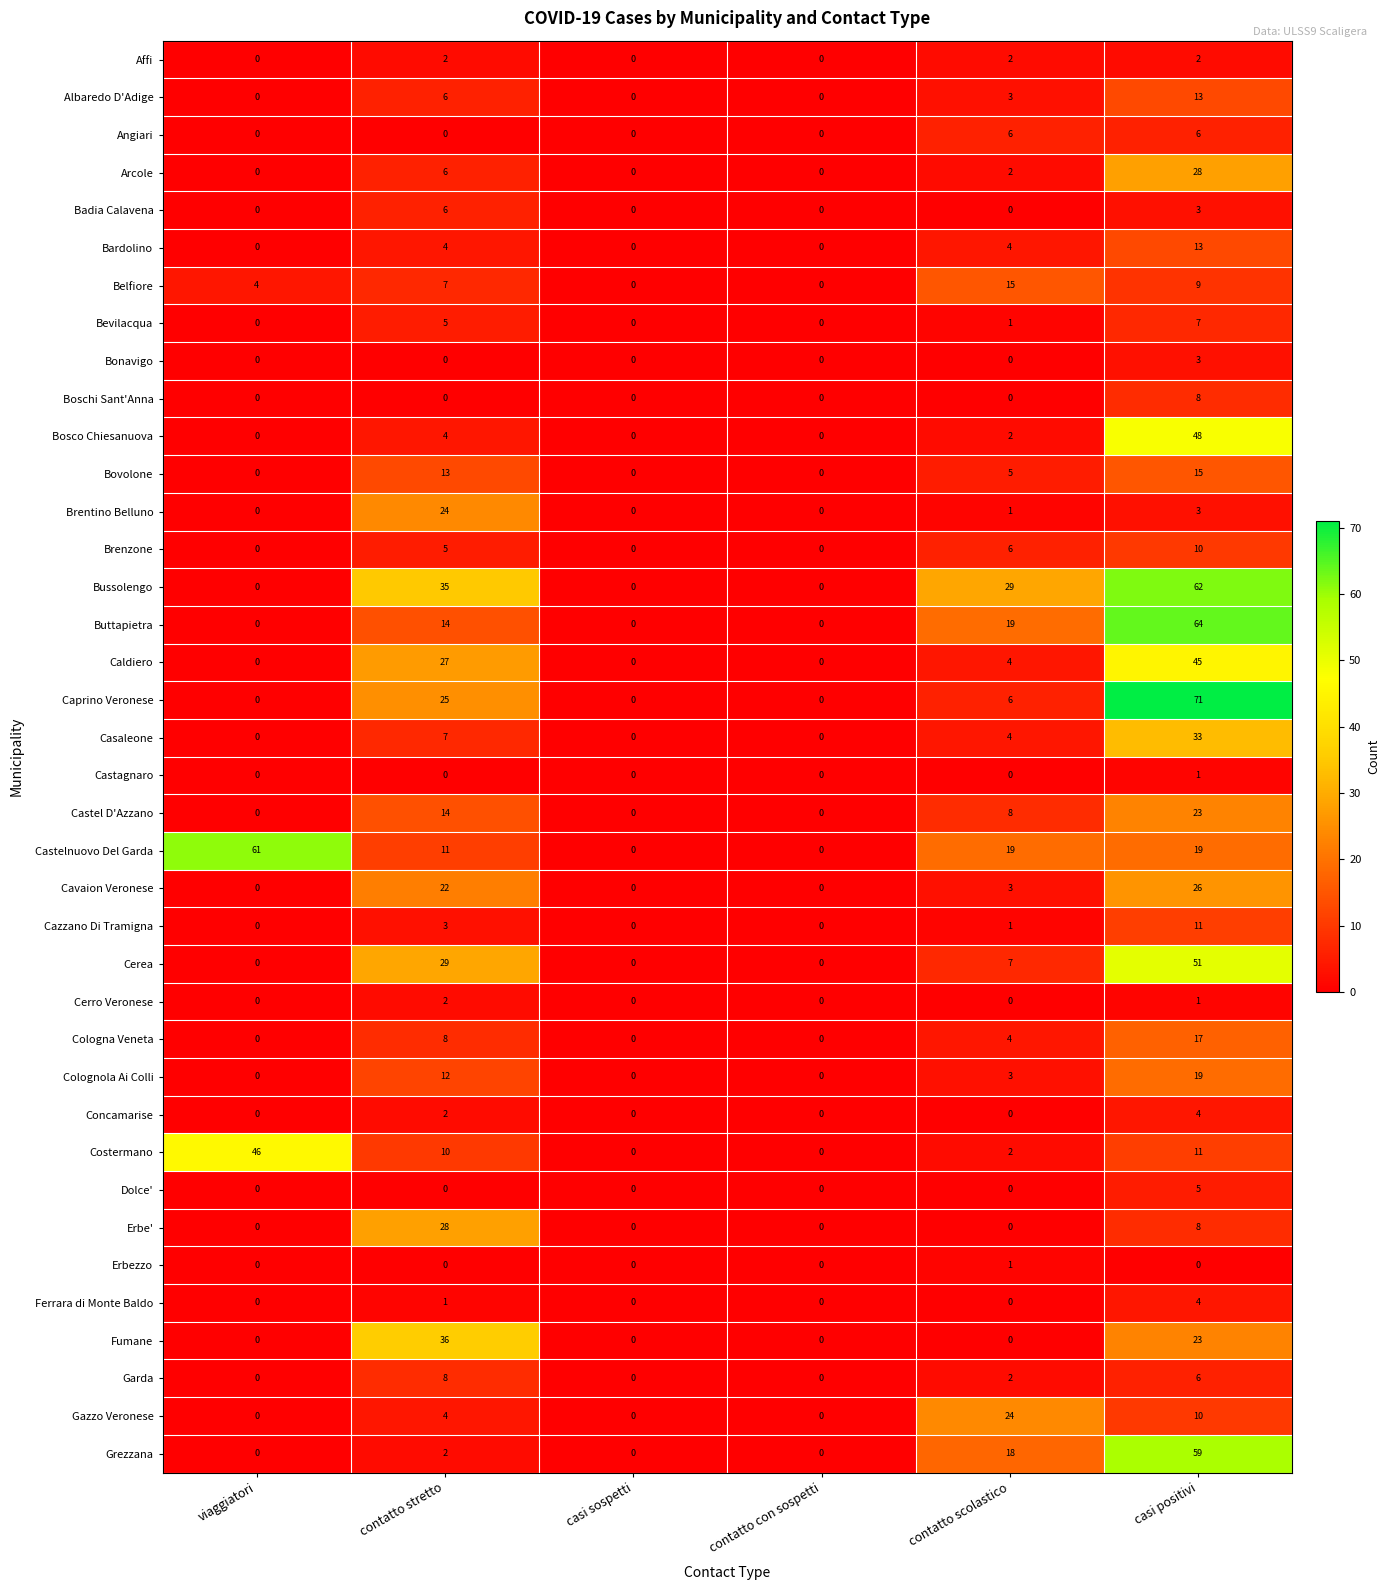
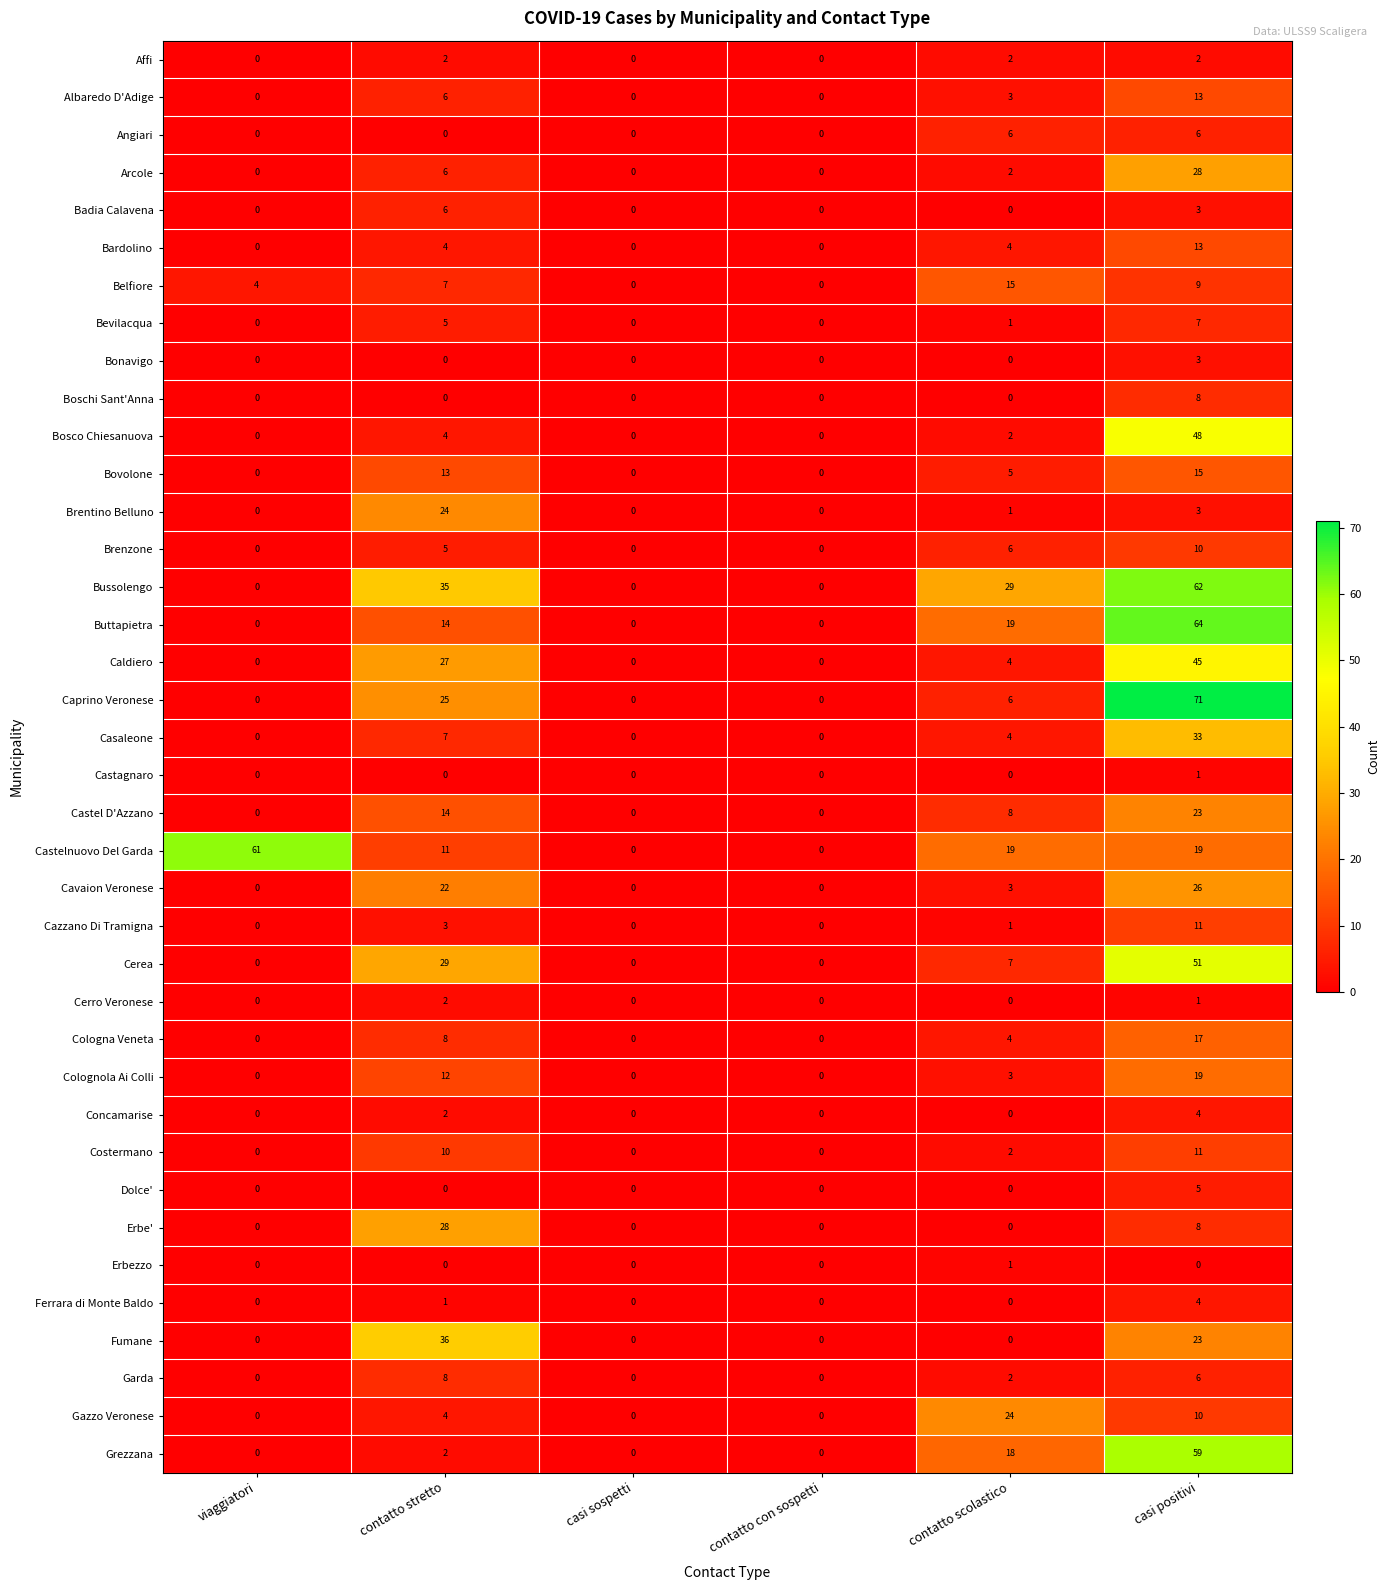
Costermano, viaggiatori: 46 -> 0
